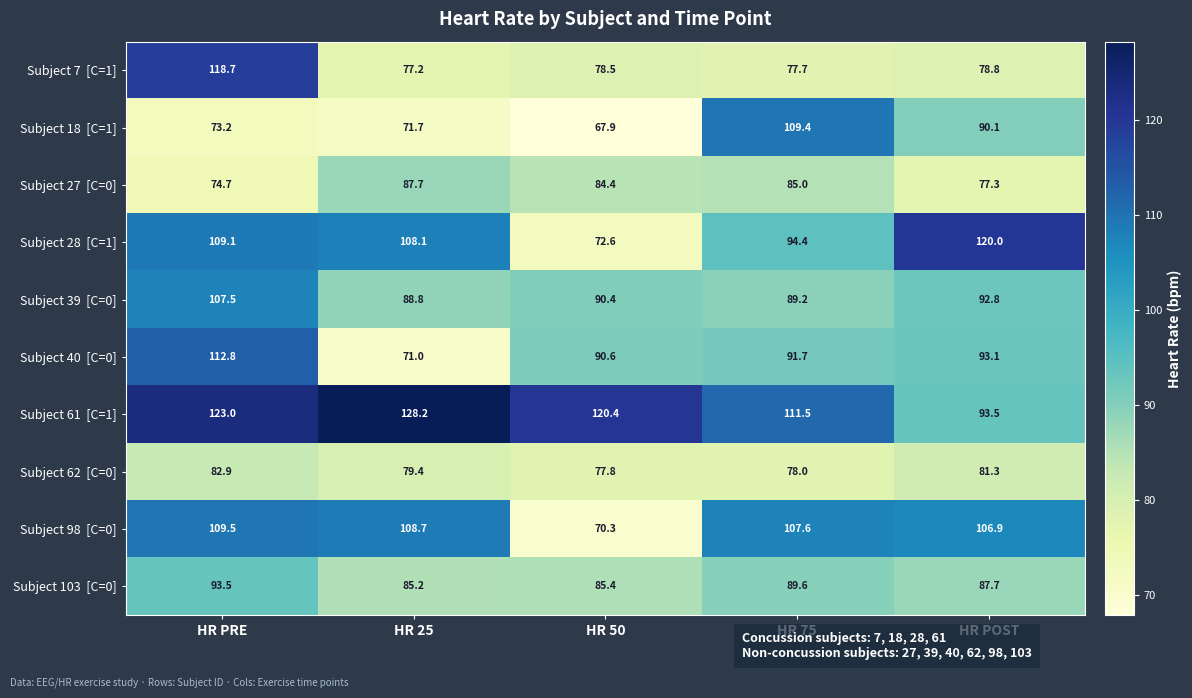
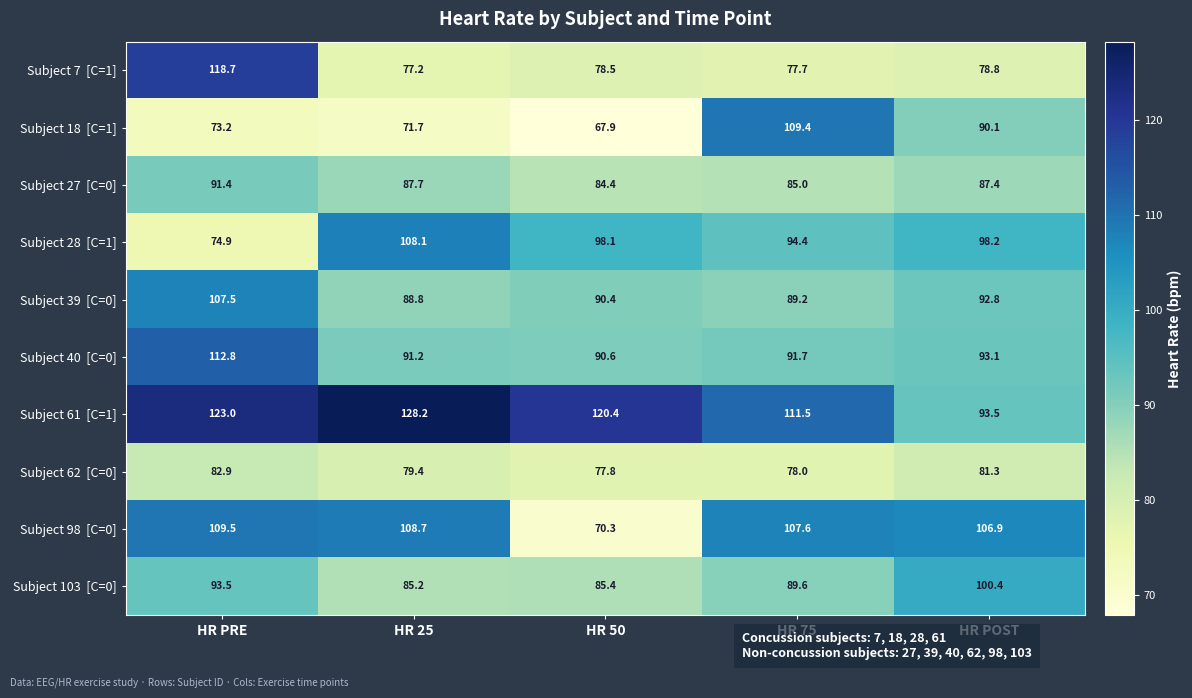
Subject 27 [C=0], HR PRE: 74.7 -> 91.4
Subject 27 [C=0], HR POST: 77.3 -> 87.4
Subject 28 [C=1], HR PRE: 109.1 -> 74.9
Subject 28 [C=1], HR 50: 72.6 -> 98.1
Subject 28 [C=1], HR POST: 120.0 -> 98.2
Subject 40 [C=0], HR 25: 71.0 -> 91.2
Subject 103 [C=0], HR POST: 87.7 -> 100.4
